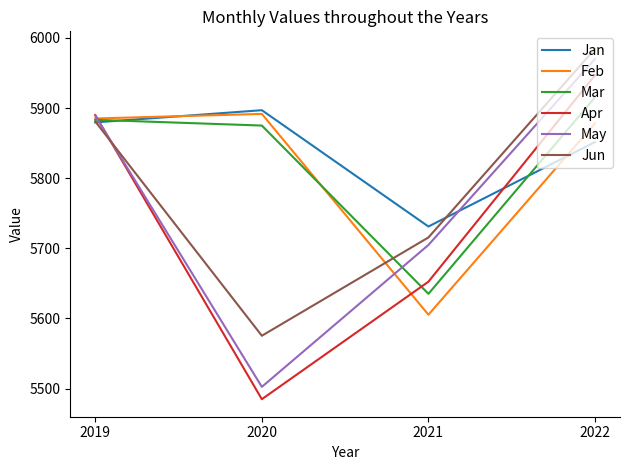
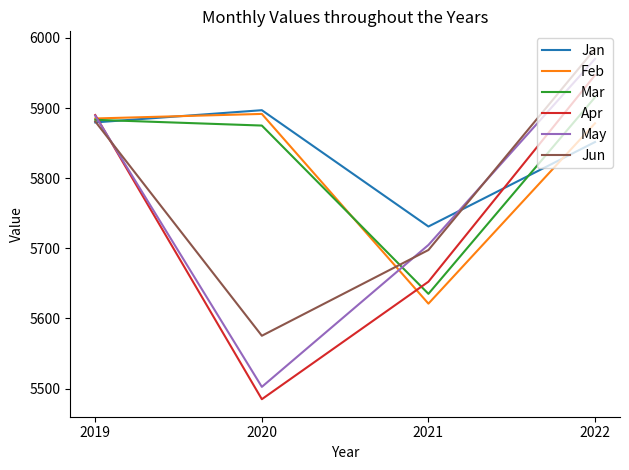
Feb, 2021: 5610 -> 5620
Jun, 2021: 5720 -> 5700
